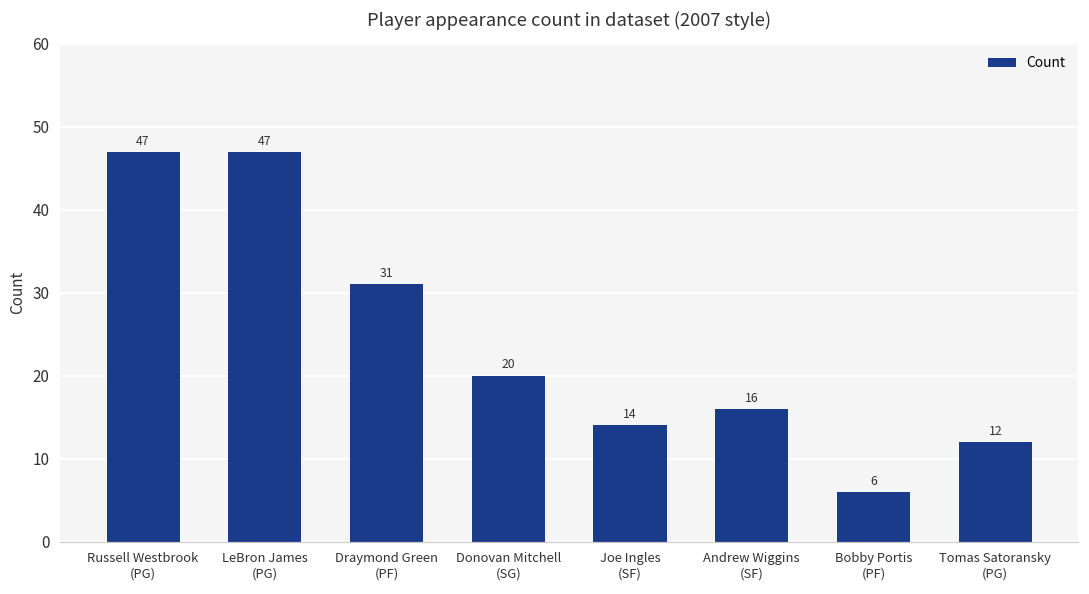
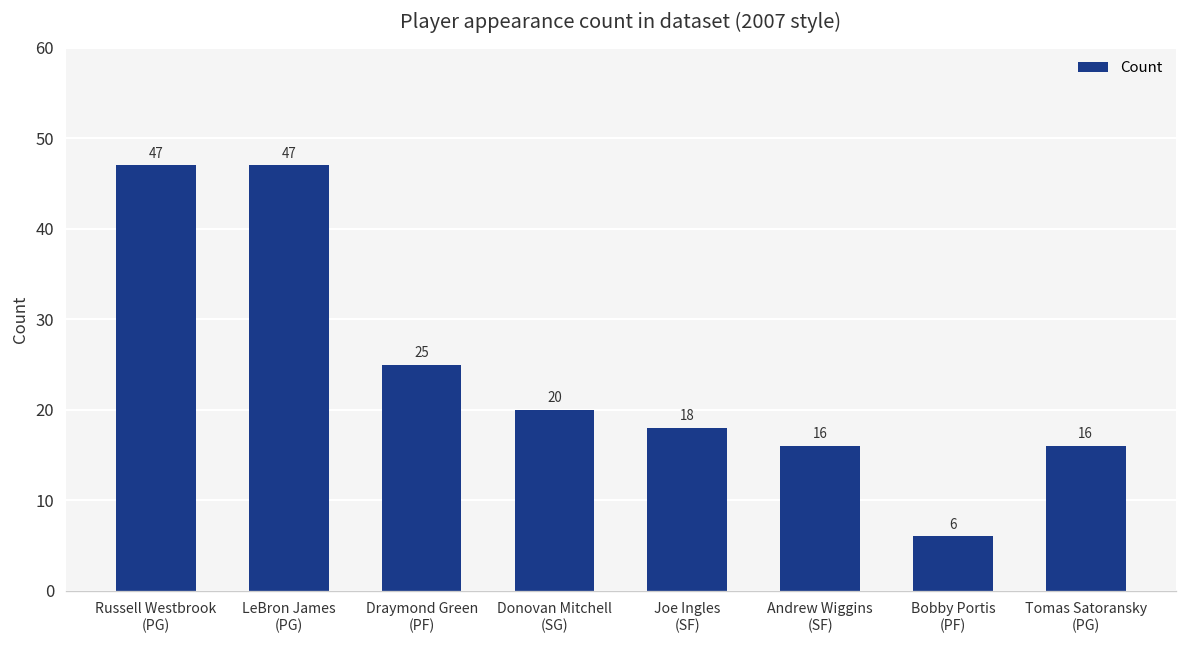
Draymond Green (PF): 31 -> 25
Joe Ingles (SF): 14 -> 18
Tomas Satoransky (PG): 12 -> 16
